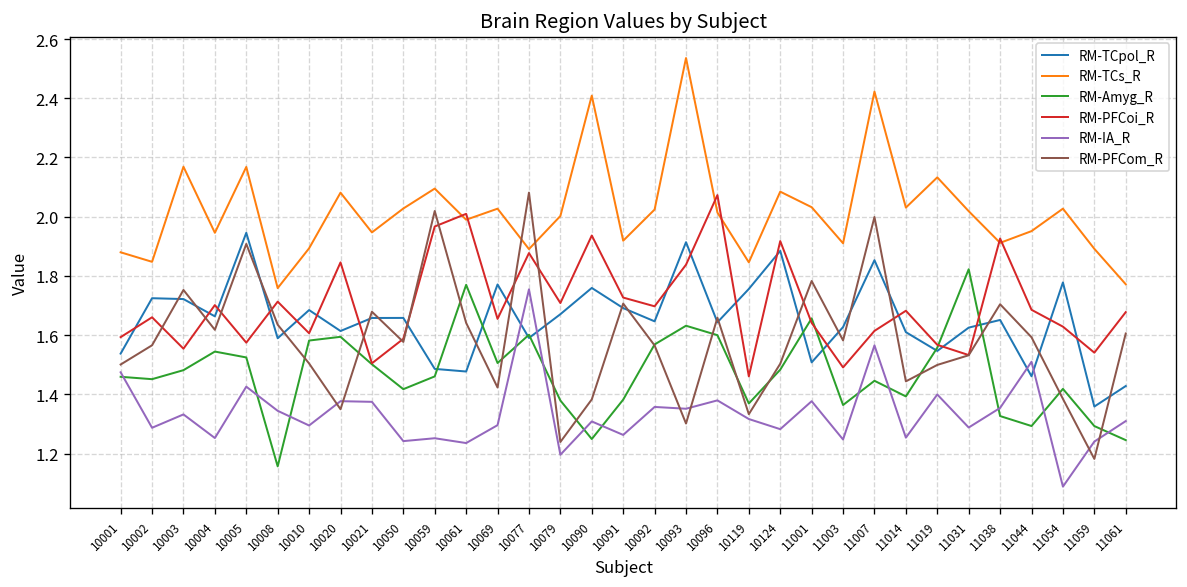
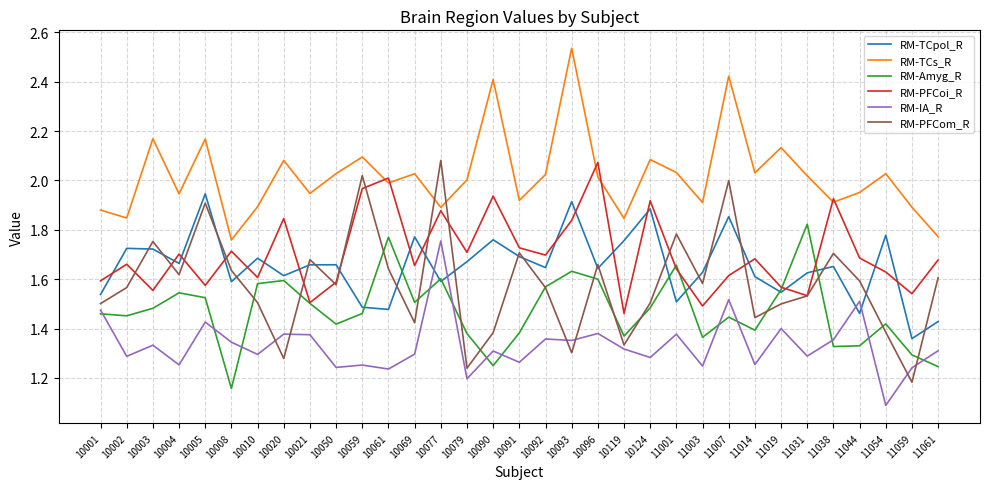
RM-PFCom_R, 10020: 1.35 -> 1.28
RM-IA_R, 11007: 1.57 -> 1.52
RM-Amyg_R, 11044: 1.29 -> 1.33
